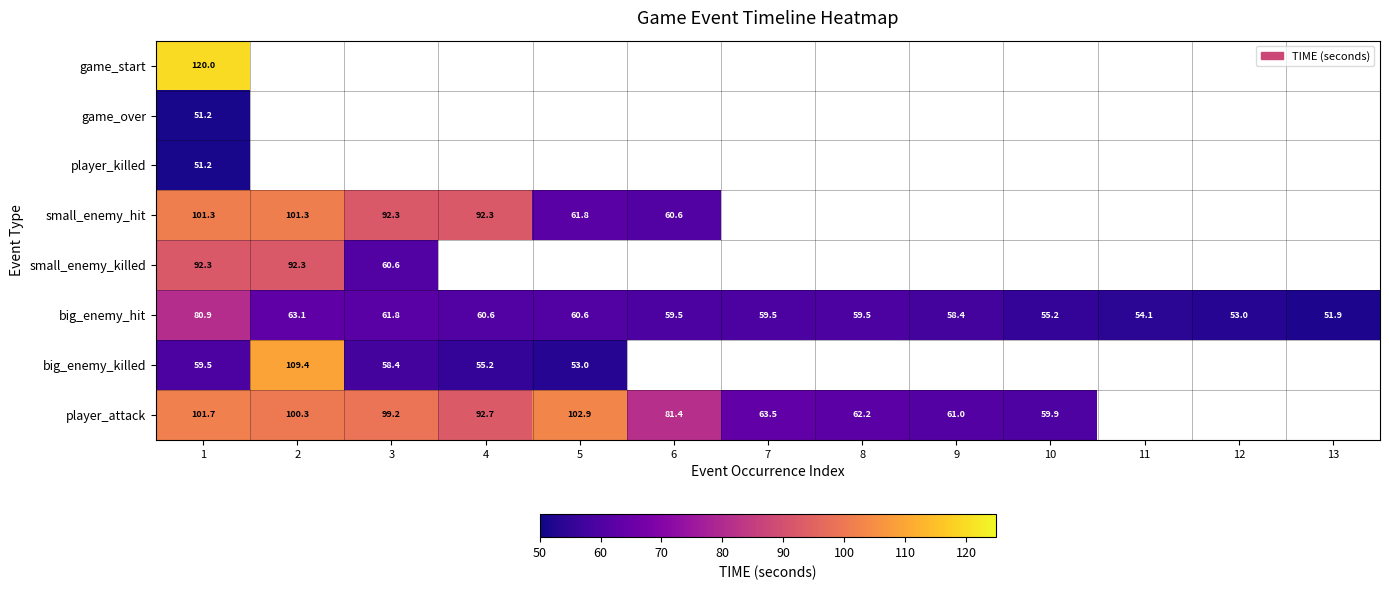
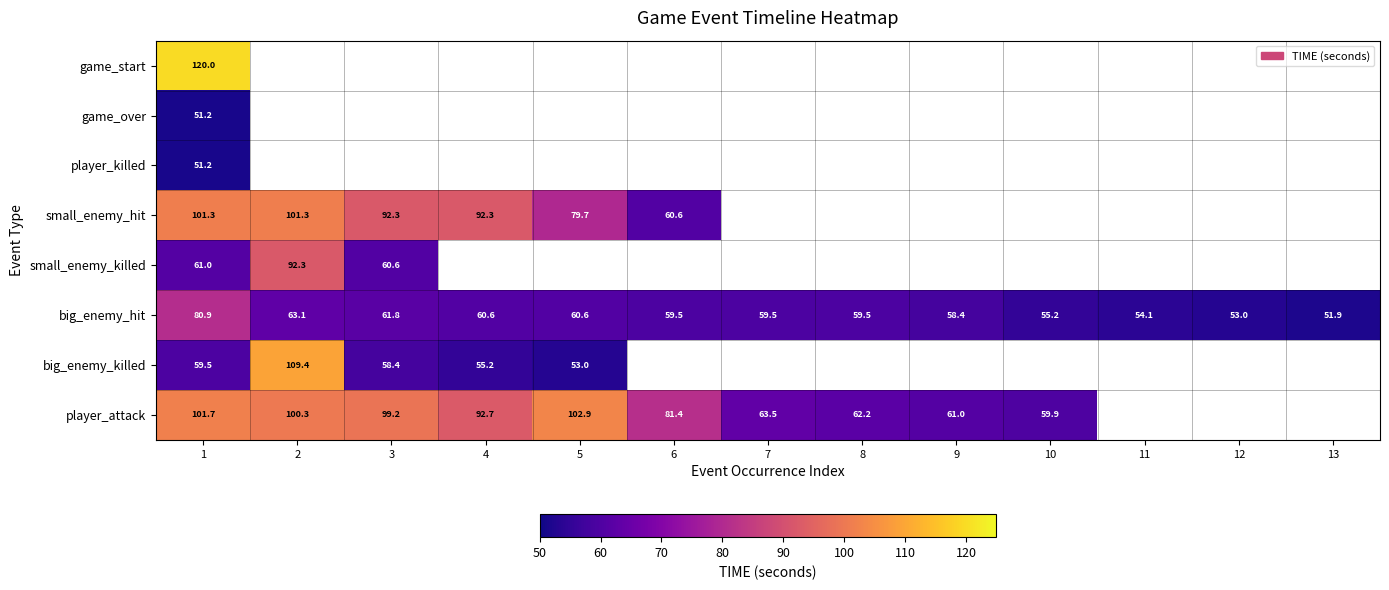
small_enemy_hit, 5: 61.8 -> 79.7
small_enemy_killed, 1: 92.3 -> 61.0
